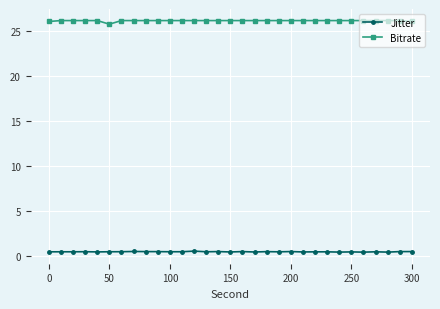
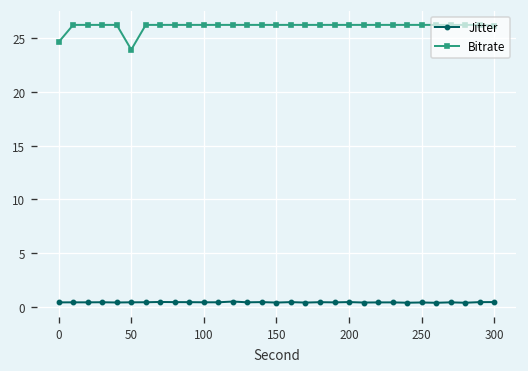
Bitrate, 0: 26 -> 25
Bitrate, 50: 26 -> 24
